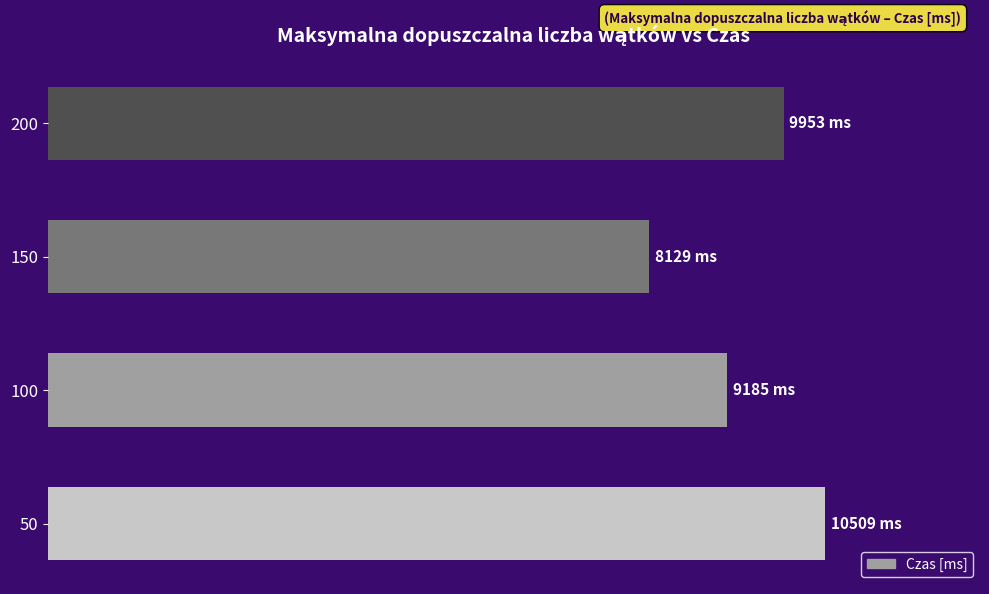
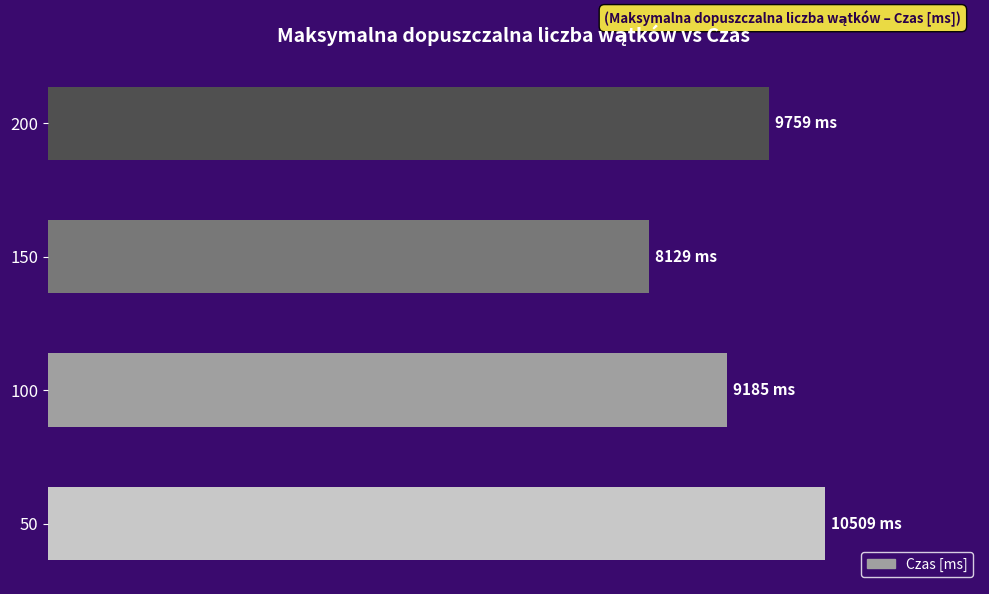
200: 9953 -> 9759
